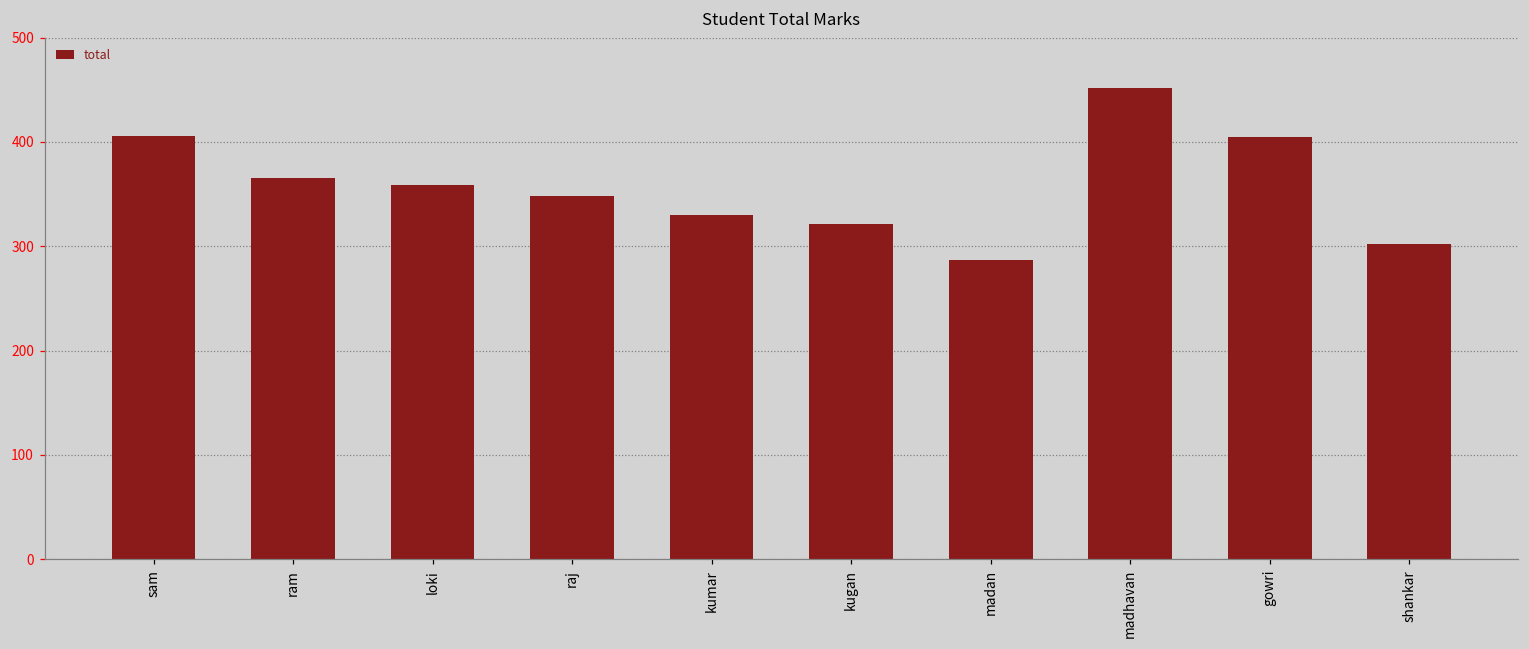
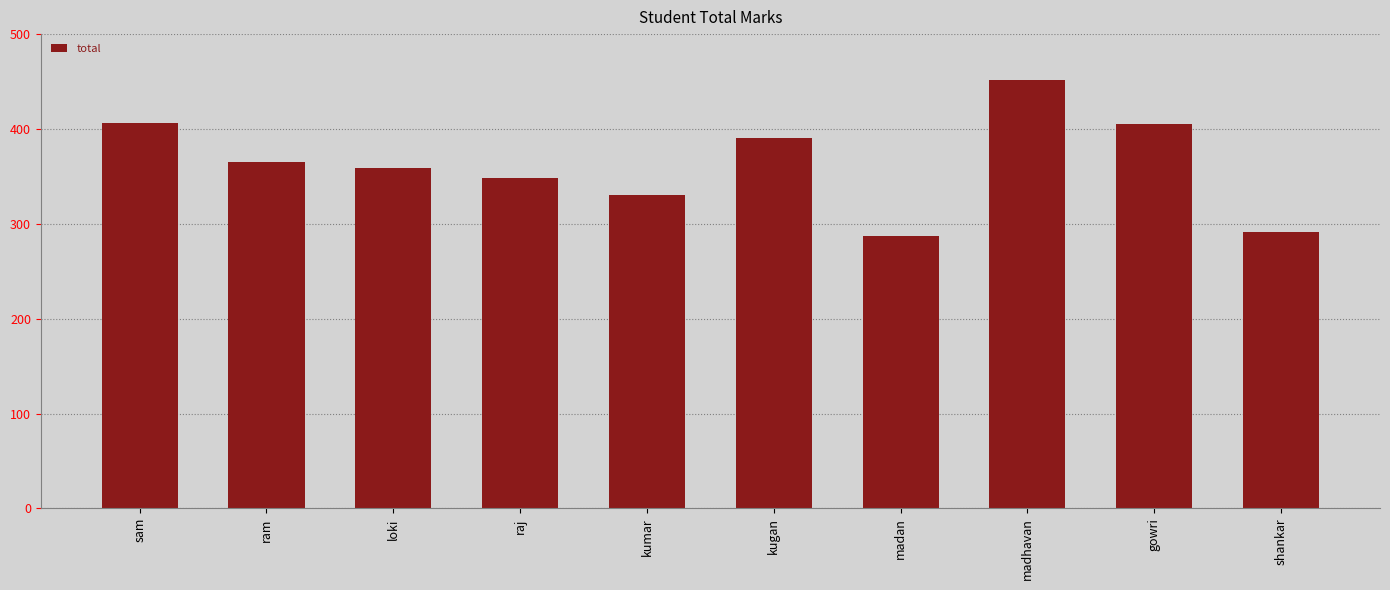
kugan: 320 -> 390
shankar: 300 -> 290
